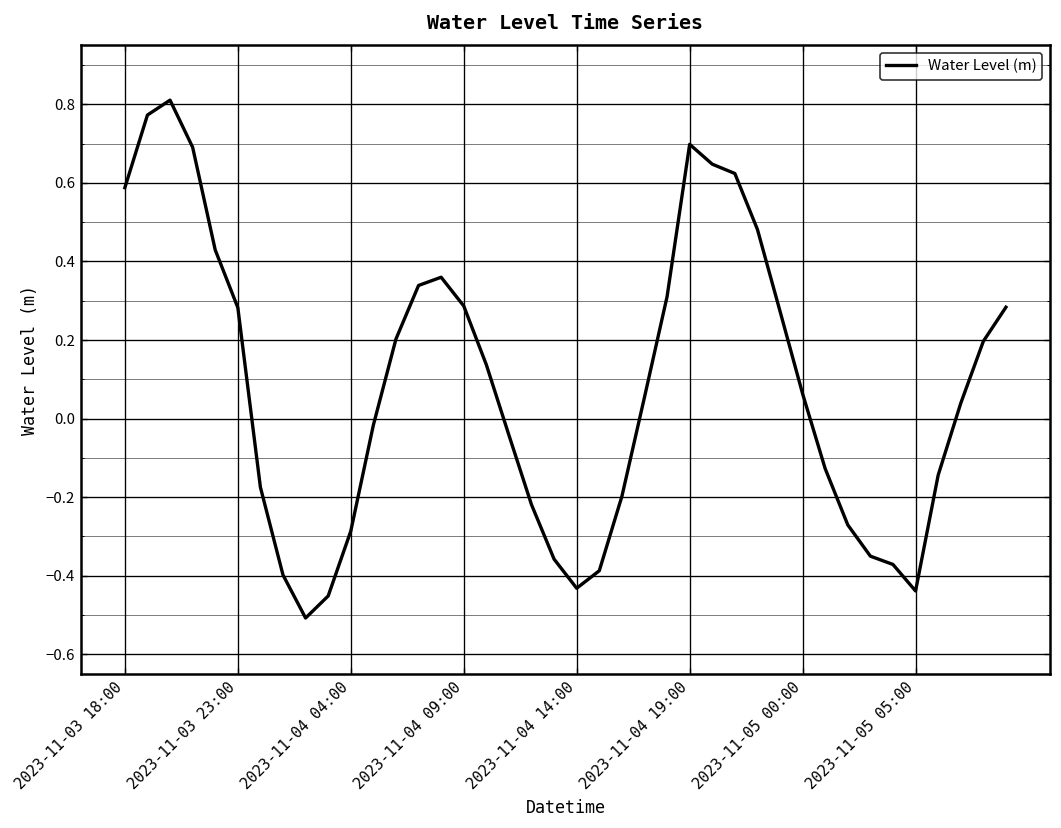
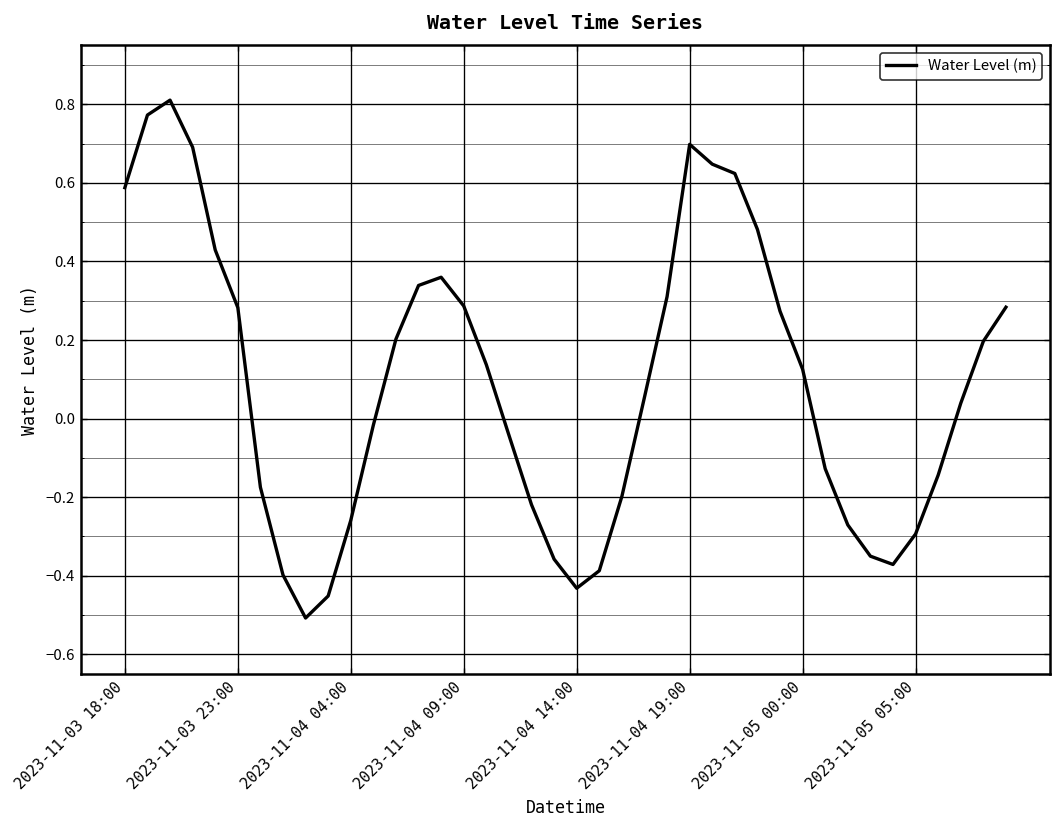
2023-11-04 04:00: -0.29 -> -0.26
2023-11-05 00:00: 0.06 -> 0.13
2023-11-05 05:00: -0.44 -> -0.29
